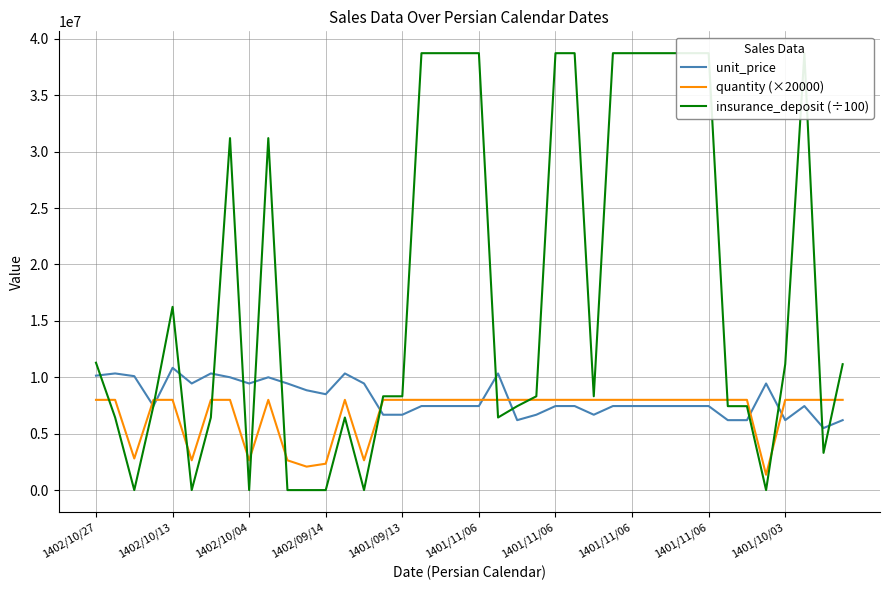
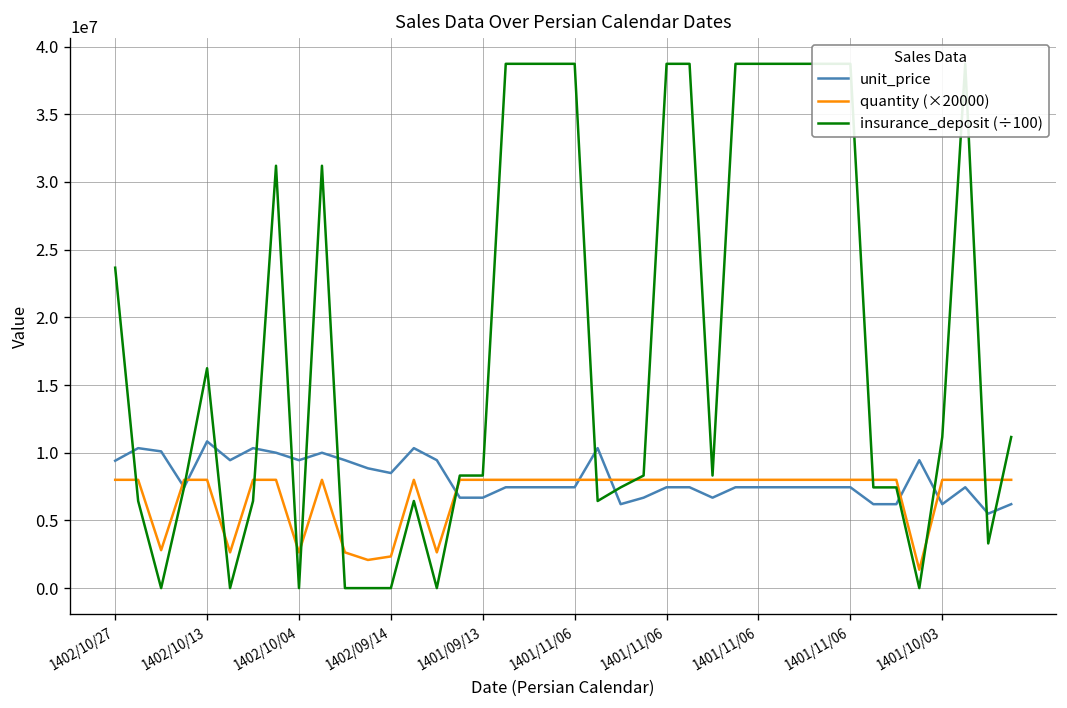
unit_price, 1402/10/27: 10100000 -> 9400000
insurance_deposit (÷100), 1402/10/27: 11300000 -> 23700000
